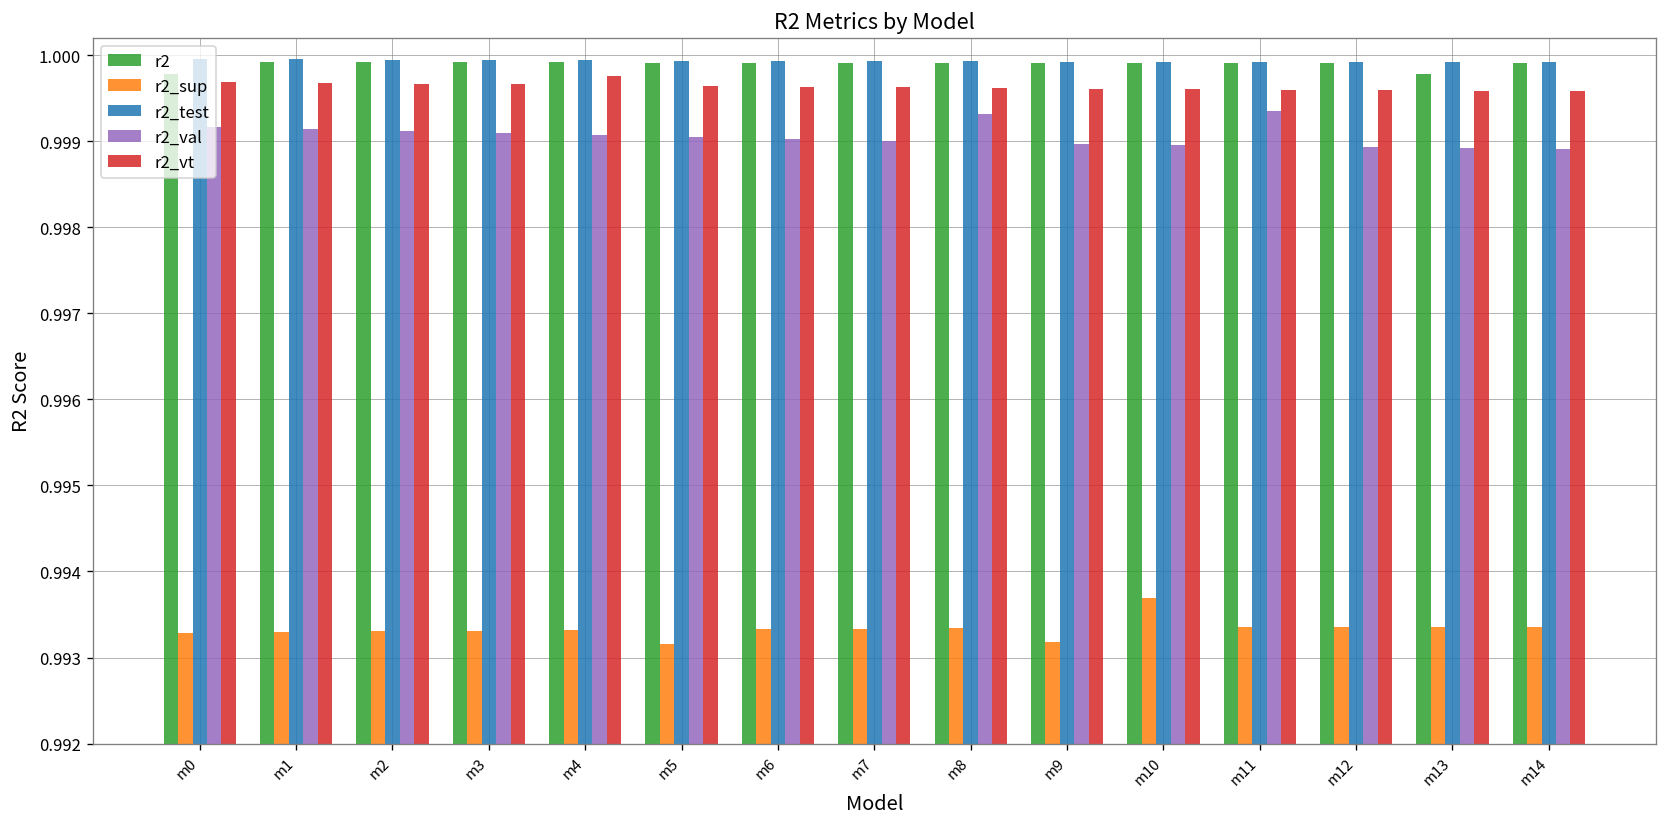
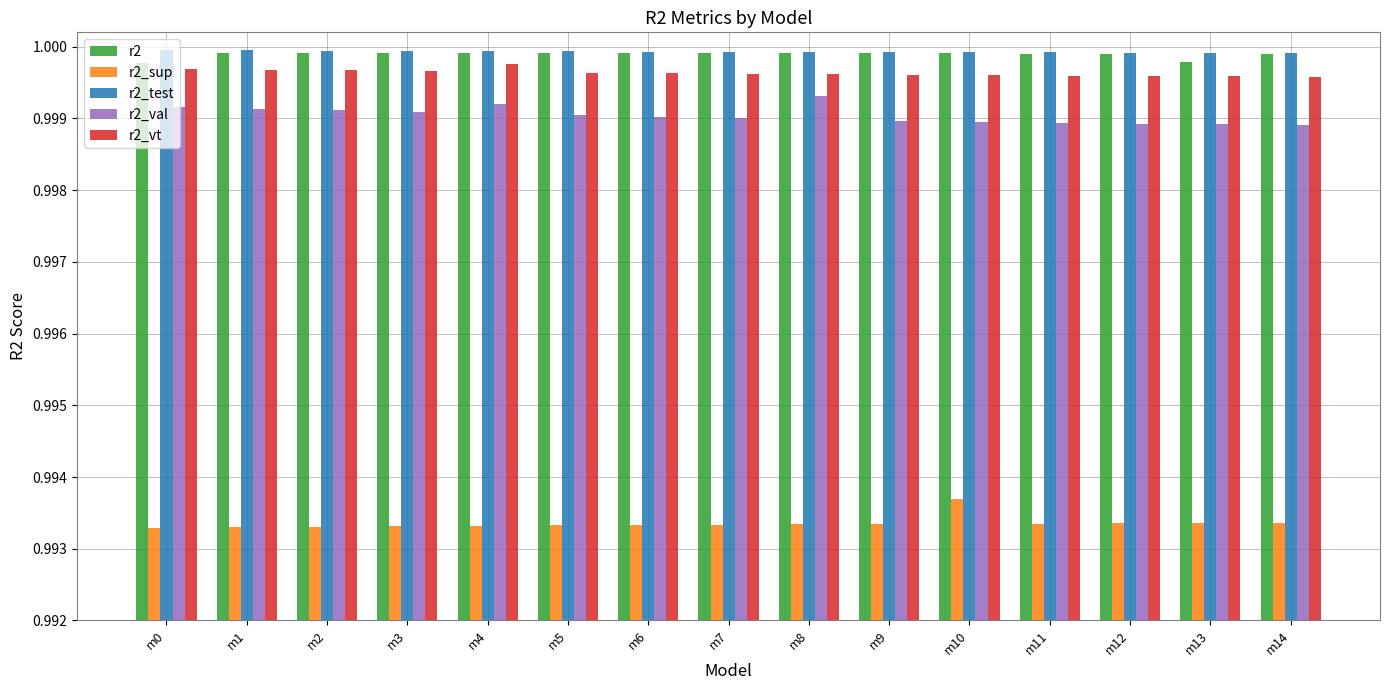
r2_val, m4: 0.9991 -> 0.9992
r2_sup, m5: 0.9932 -> 0.9933
r2_sup, m9: 0.9932 -> 0.9933
r2_val, m11: 0.9994 -> 0.9989
